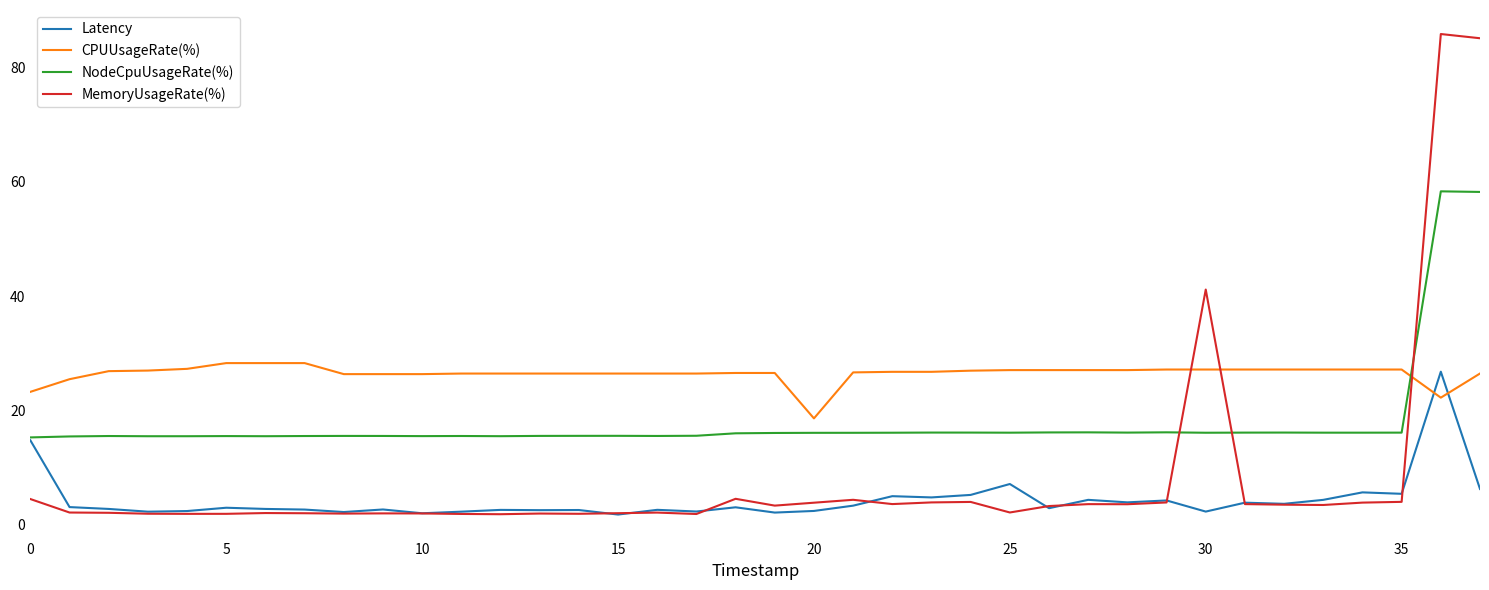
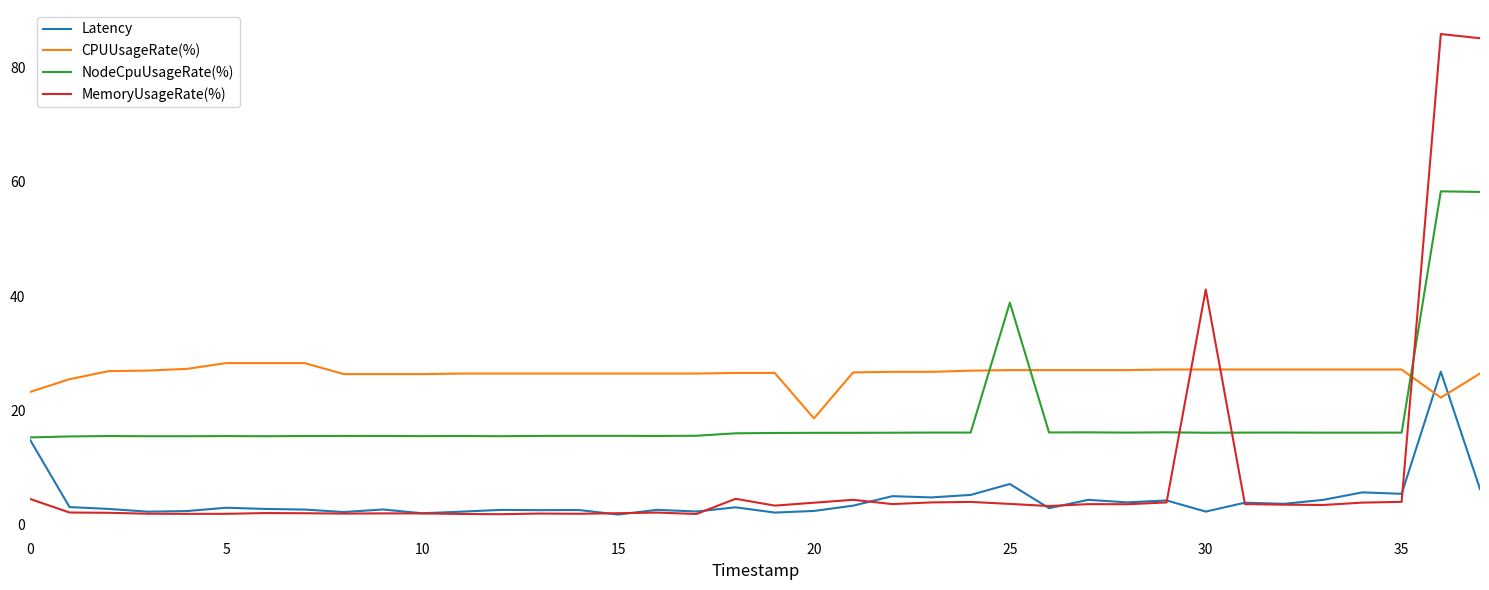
NodeCpuUsageRate(%), 25: 16 -> 39
MemoryUsageRate(%), 25: 2 -> 4
